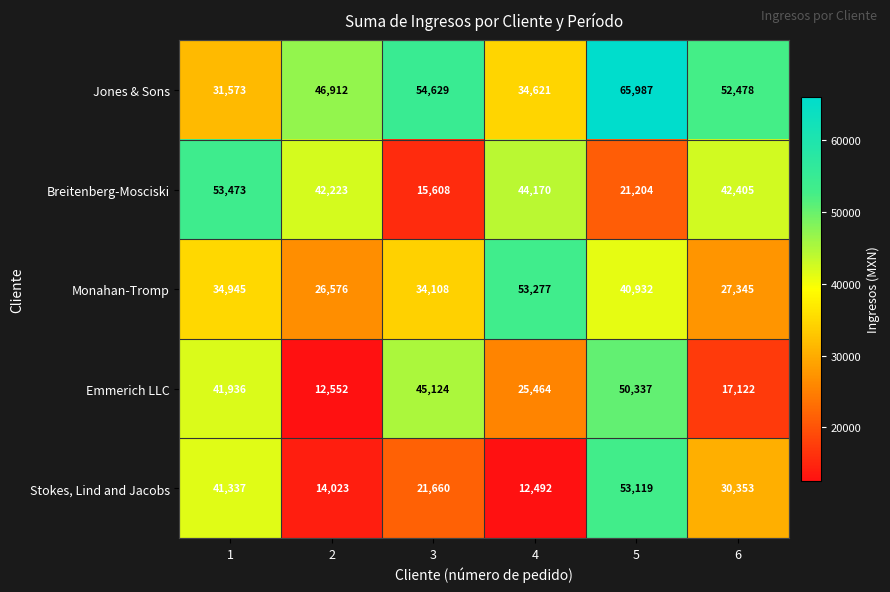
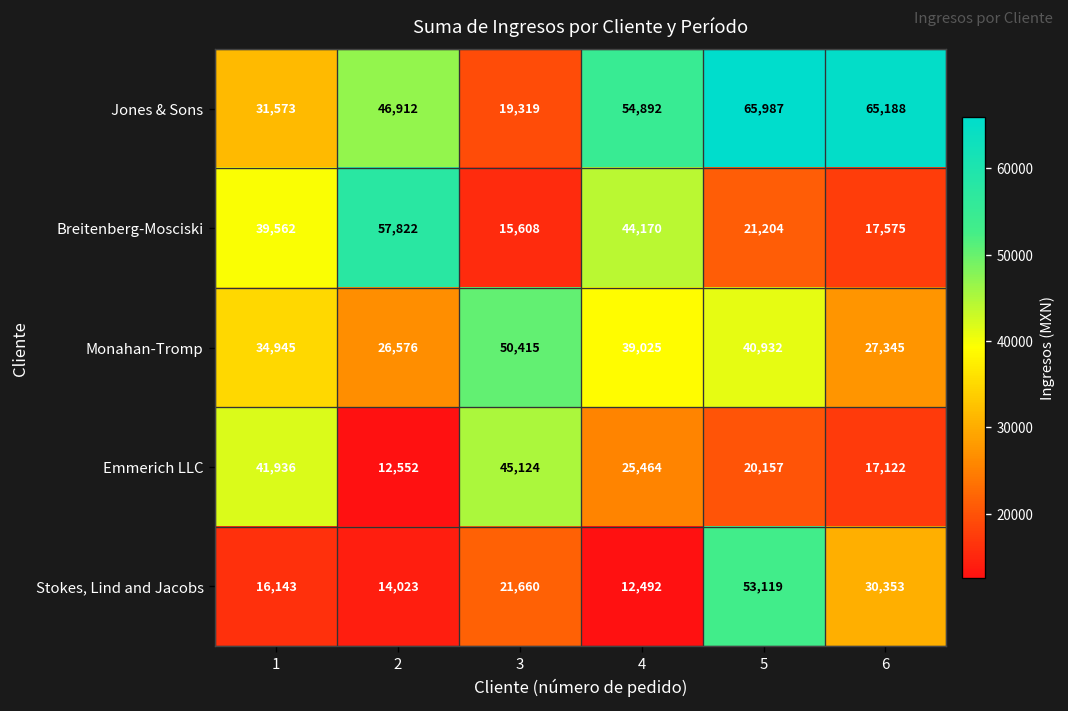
Jones & Sons, 3: 54,629 -> 19,319
Jones & Sons, 4: 34,621 -> 54,892
Jones & Sons, 6: 52,478 -> 65,188
Breitenberg-Mosciski, 1: 53,473 -> 39,562
Breitenberg-Mosciski, 2: 42,223 -> 57,822
Breitenberg-Mosciski, 6: 42,405 -> 17,575
Monahan-Tromp, 3: 34,108 -> 50,415
Monahan-Tromp, 4: 53,277 -> 39,025
Emmerich LLC, 5: 50,337 -> 20,157
Stokes, Lind and Jacobs, 1: 41,337 -> 16,143
